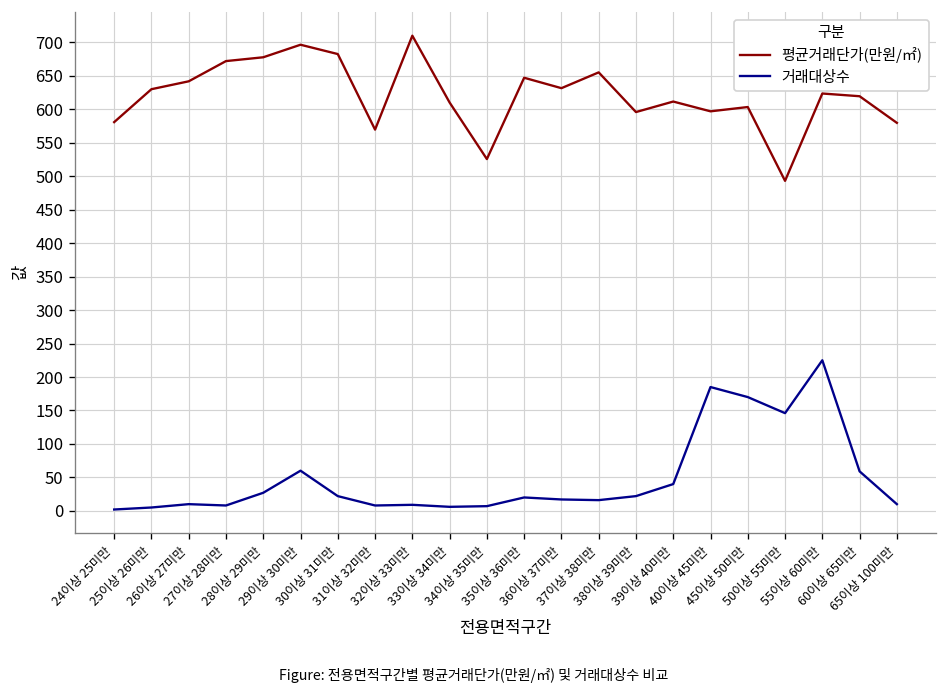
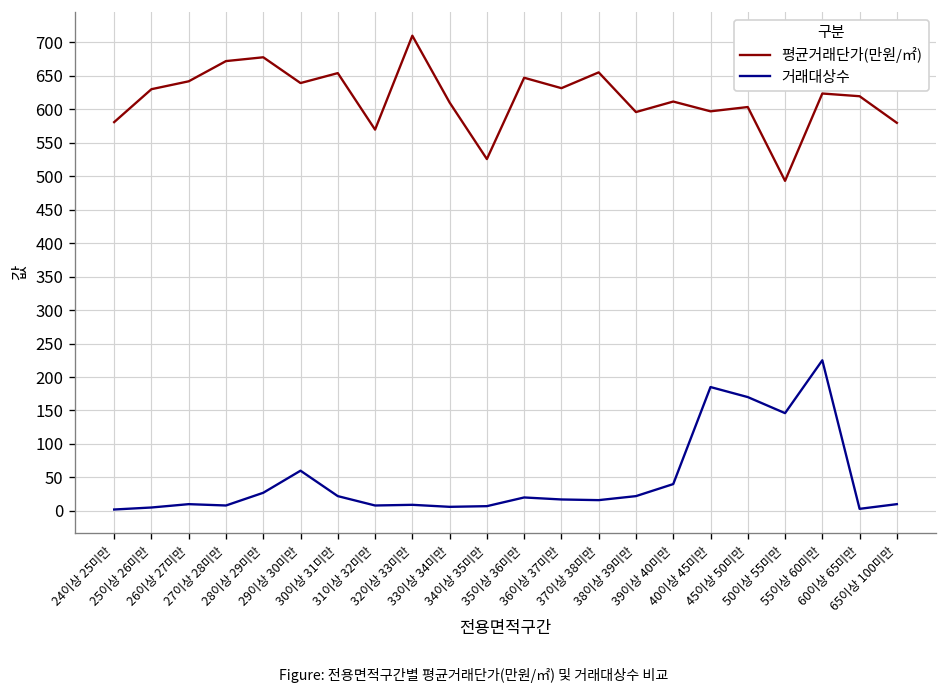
평균거래단가(만원/㎡), 29이상 30미만: 700 -> 640
평균거래단가(만원/㎡), 30이상 31미만: 680 -> 650
거래대상수, 60이상 65미만: 60 -> 0
